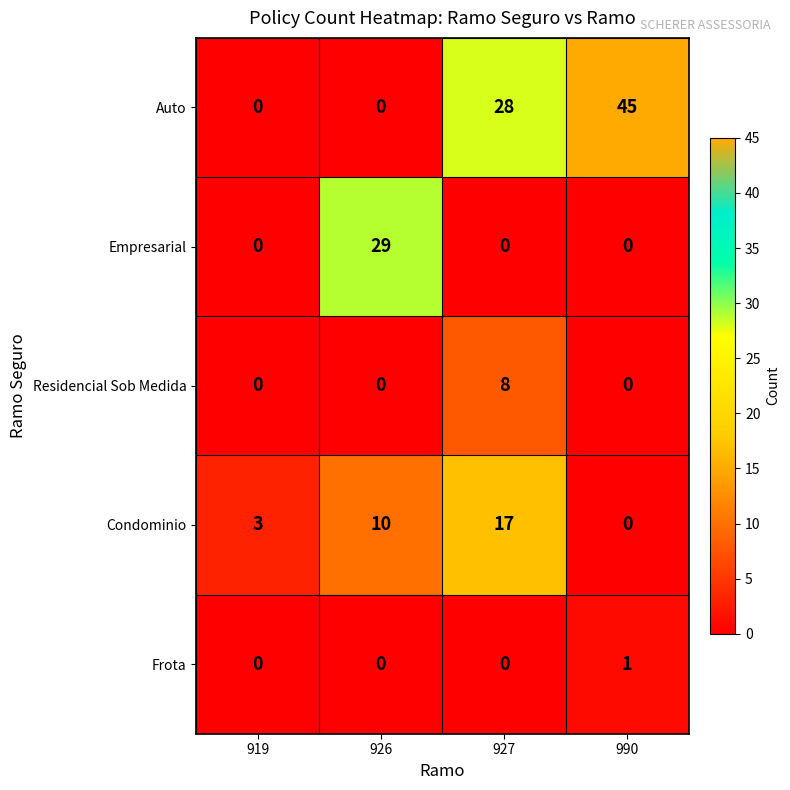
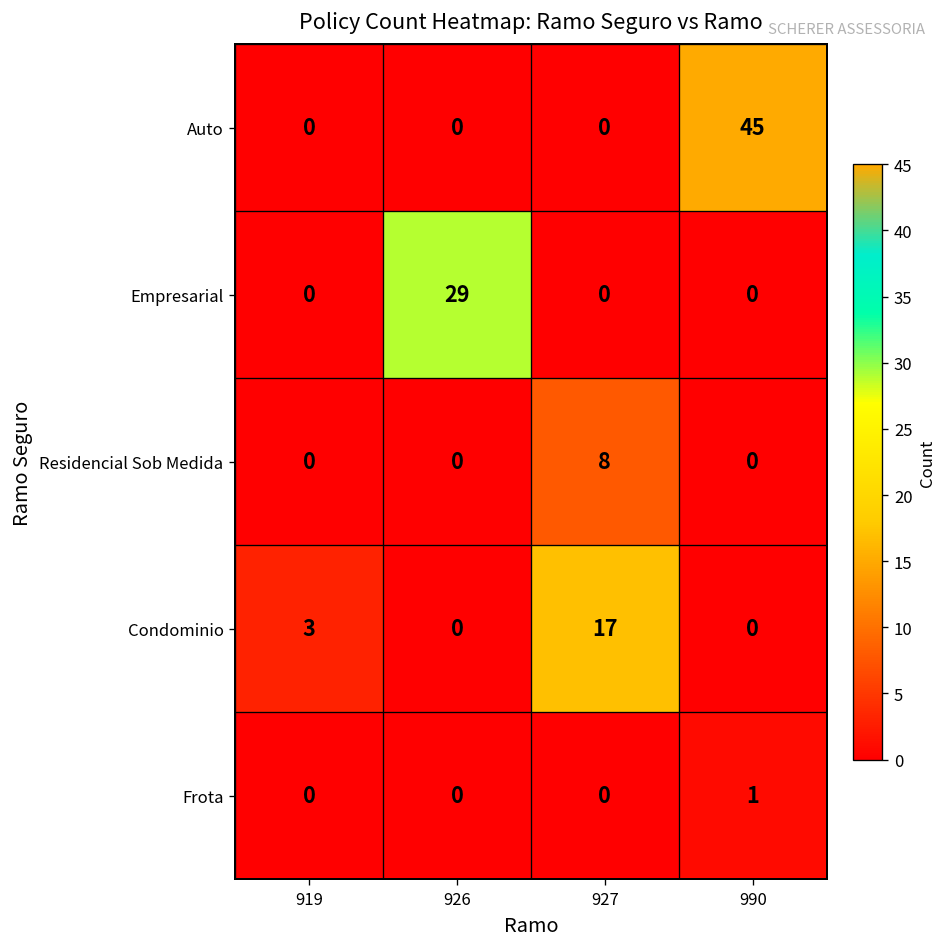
Auto, 927: 28 -> 0
Condominio, 926: 10 -> 0
